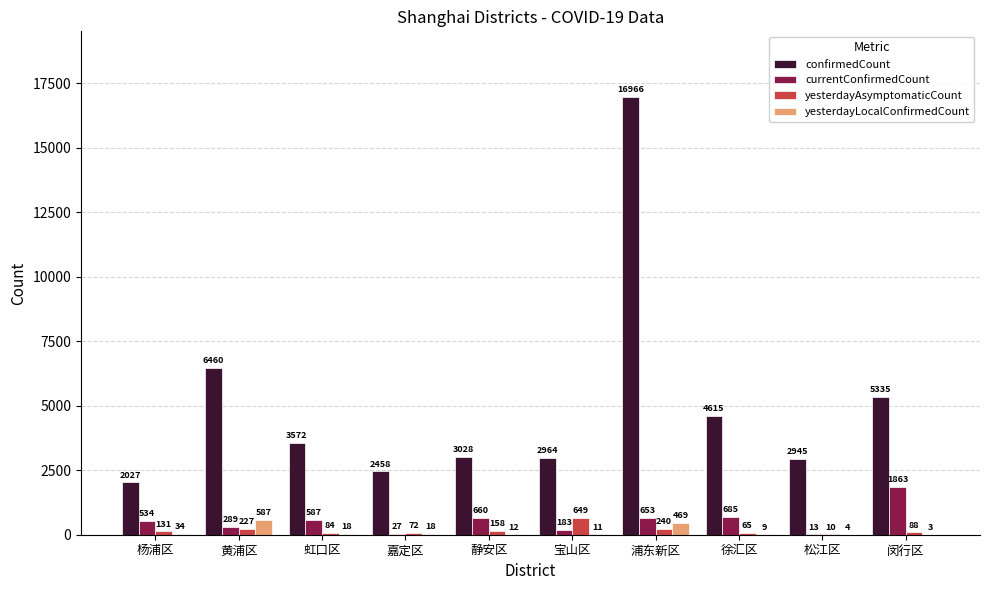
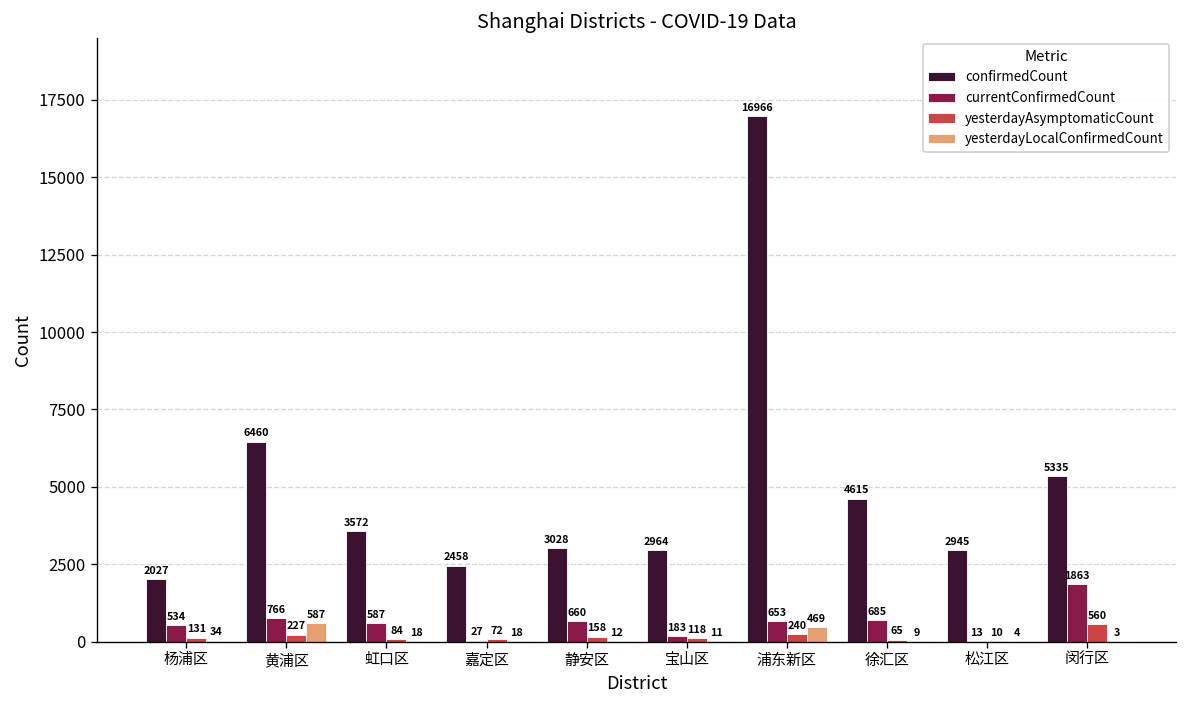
currentConfirmedCount, 黄浦区: 289 -> 766
yesterdayAsymptomaticCount, 宝山区: 649 -> 118
yesterdayAsymptomaticCount, 闵行区: 88 -> 560
